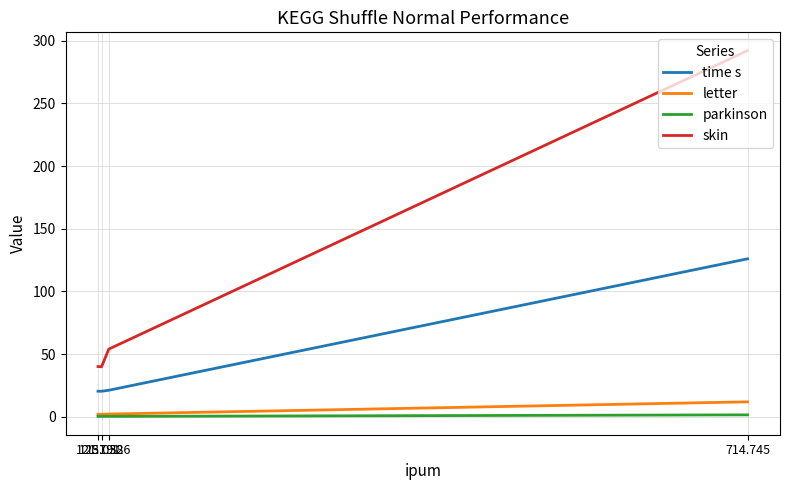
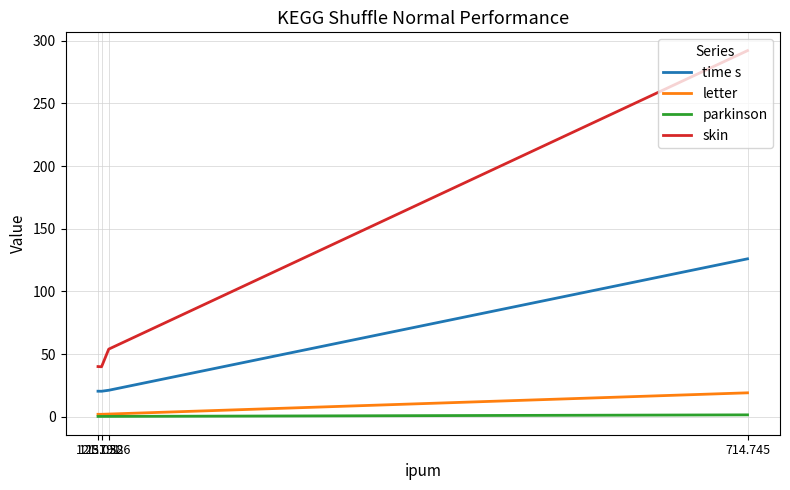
letter, 714.745: 12 -> 19
